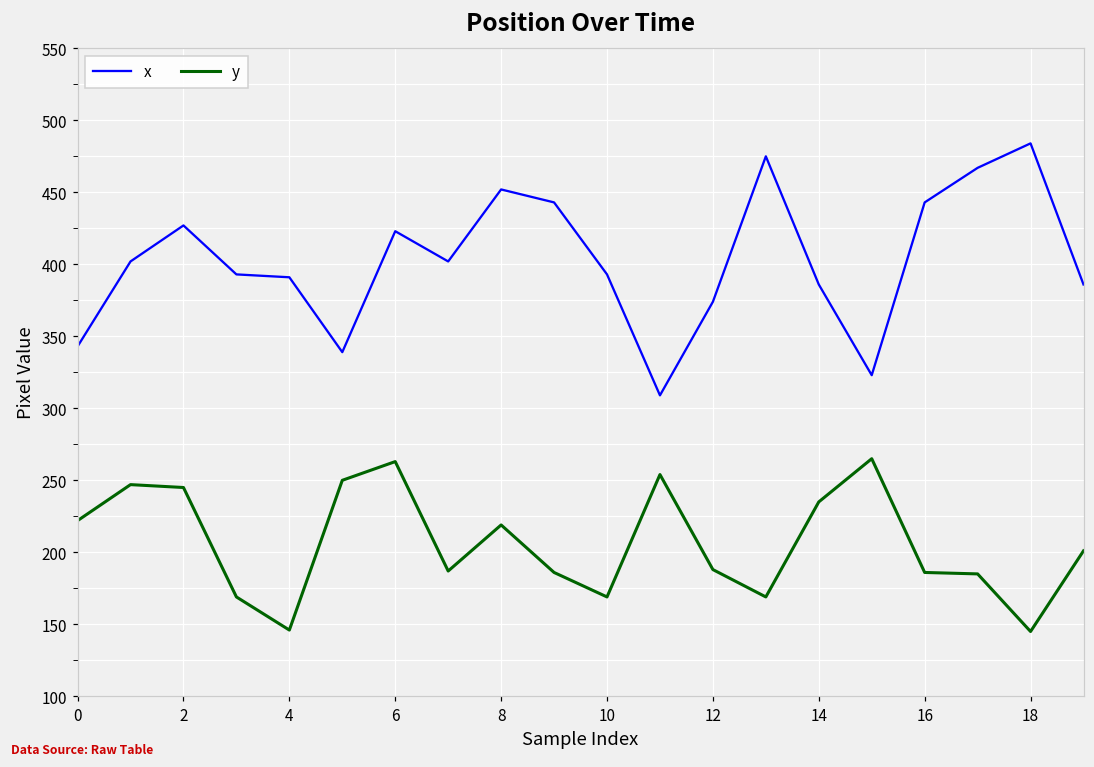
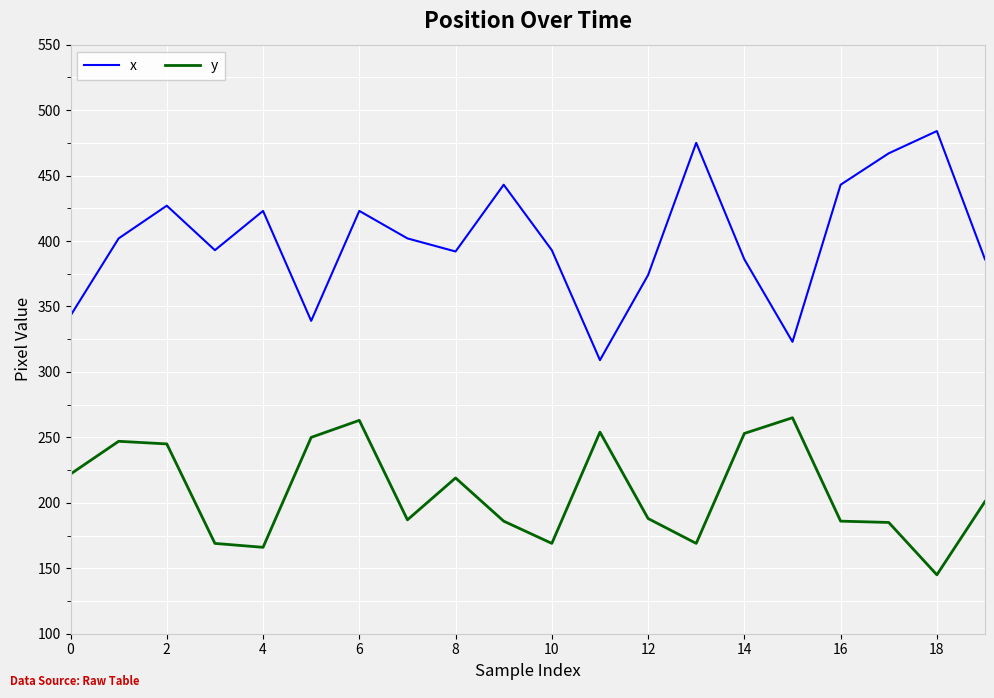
x, 4: 391 -> 423
y, 4: 146 -> 166
x, 8: 452 -> 392
y, 14: 235 -> 253
